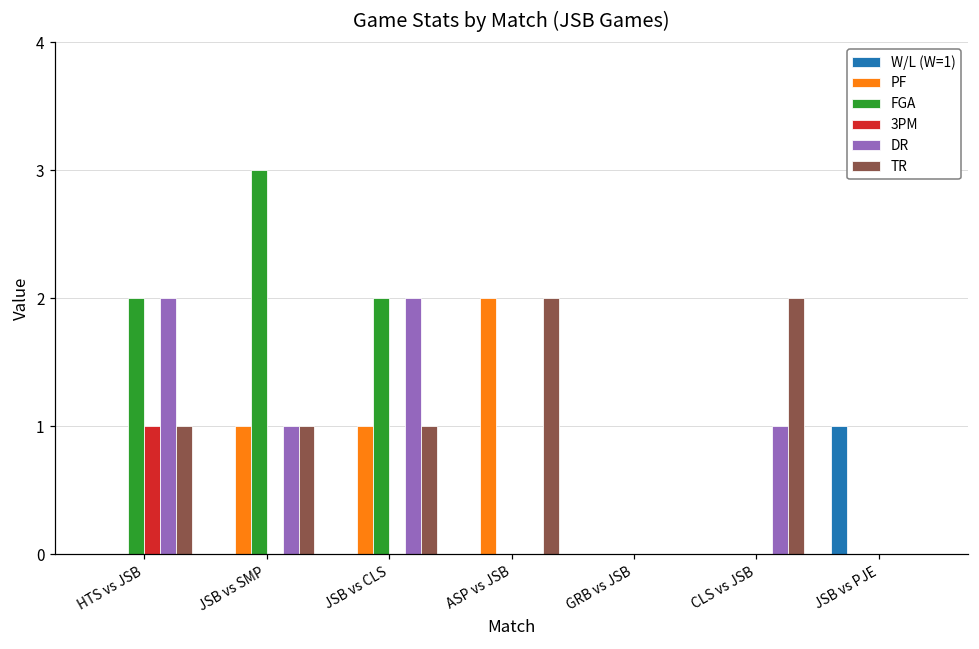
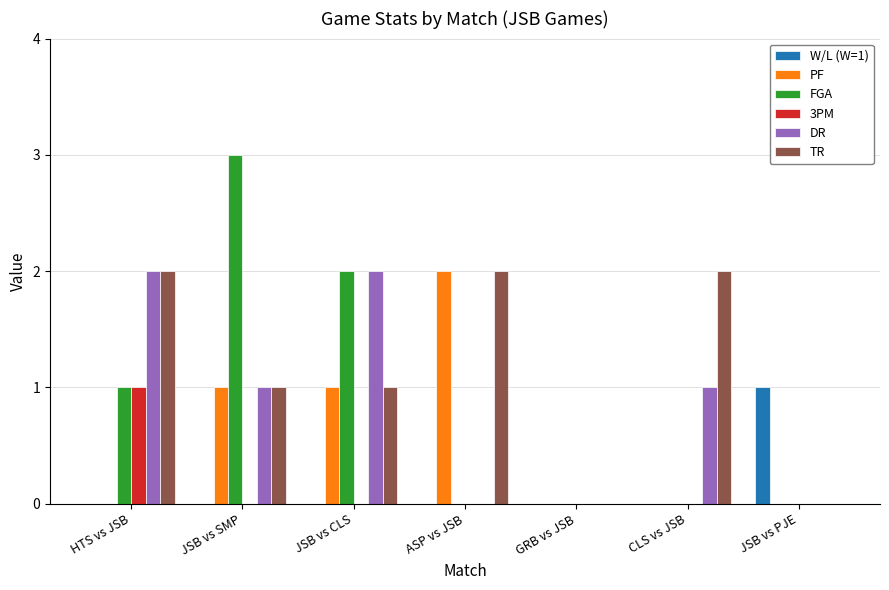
FGA, HTS vs JSB: 2 -> 1
TR, HTS vs JSB: 1 -> 2
